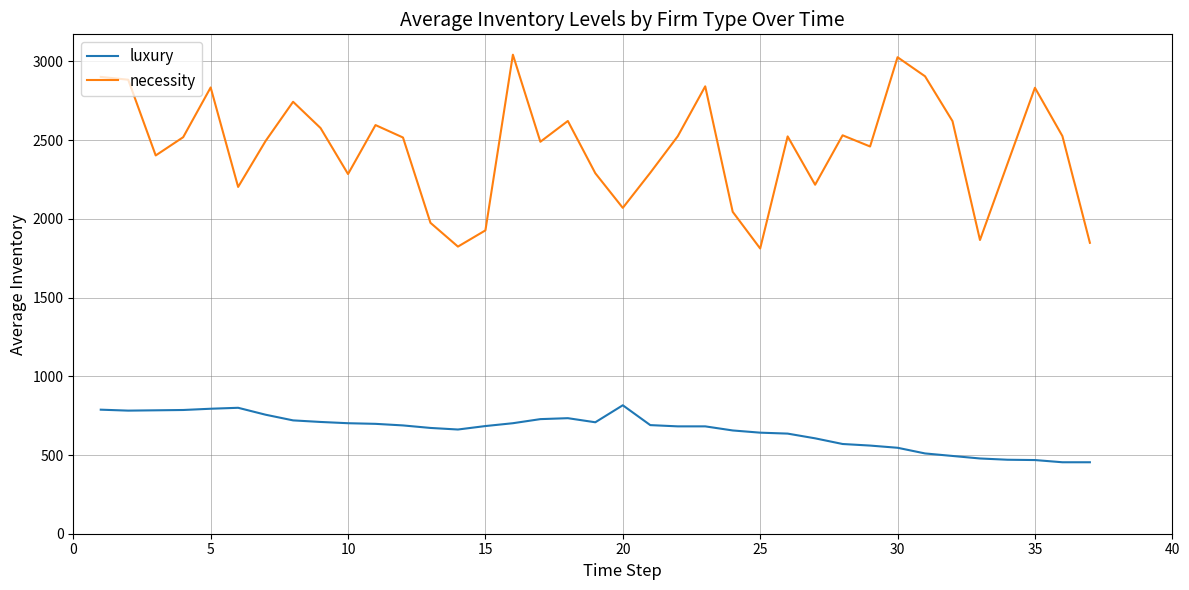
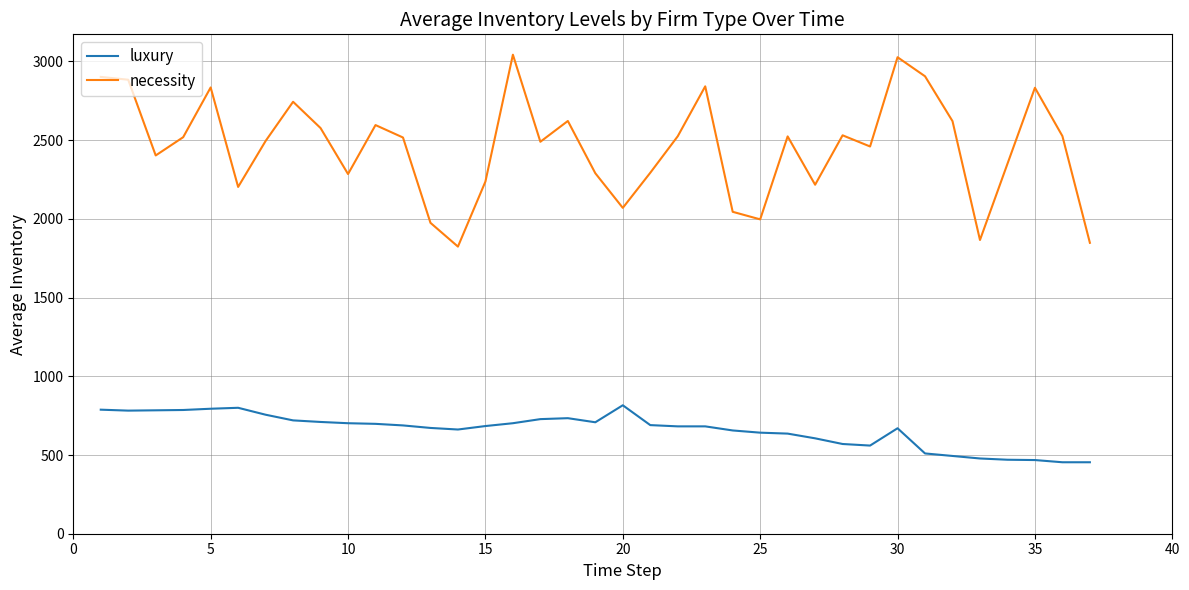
necessity, 15: 1930 -> 2240
necessity, 25: 1810 -> 2000
luxury, 30: 550 -> 670
